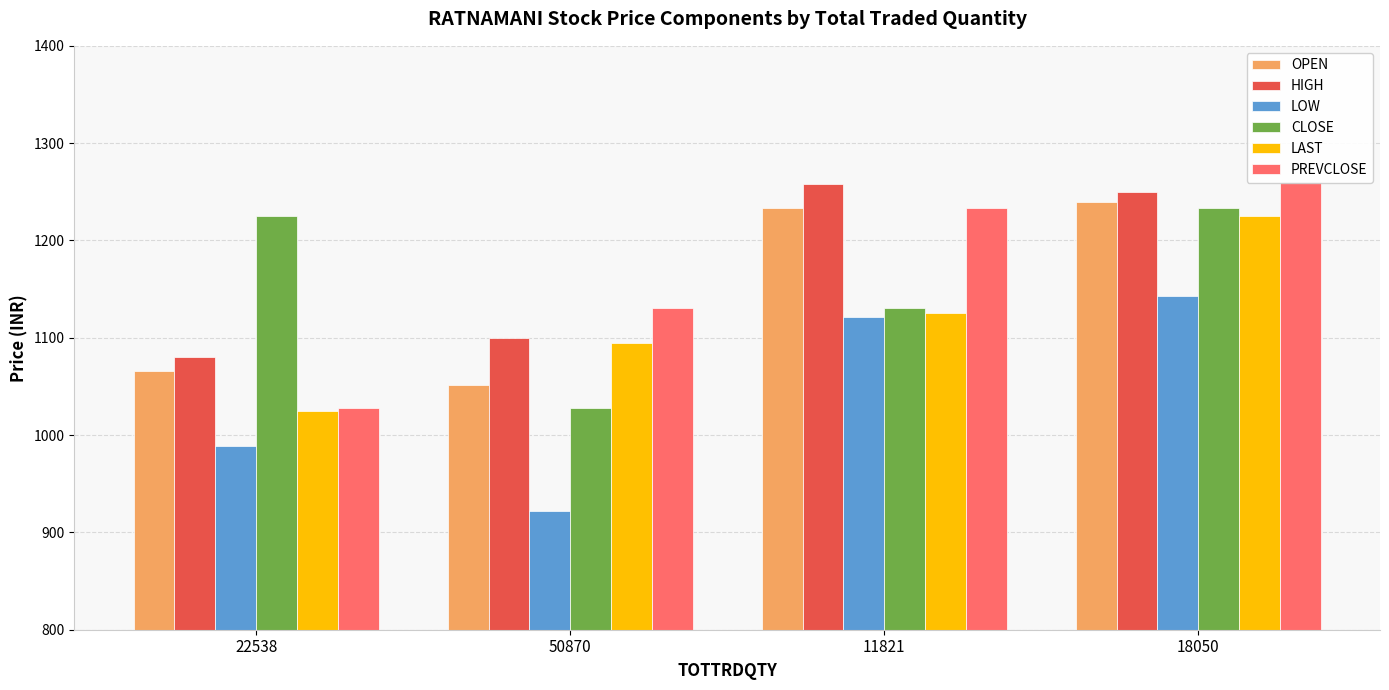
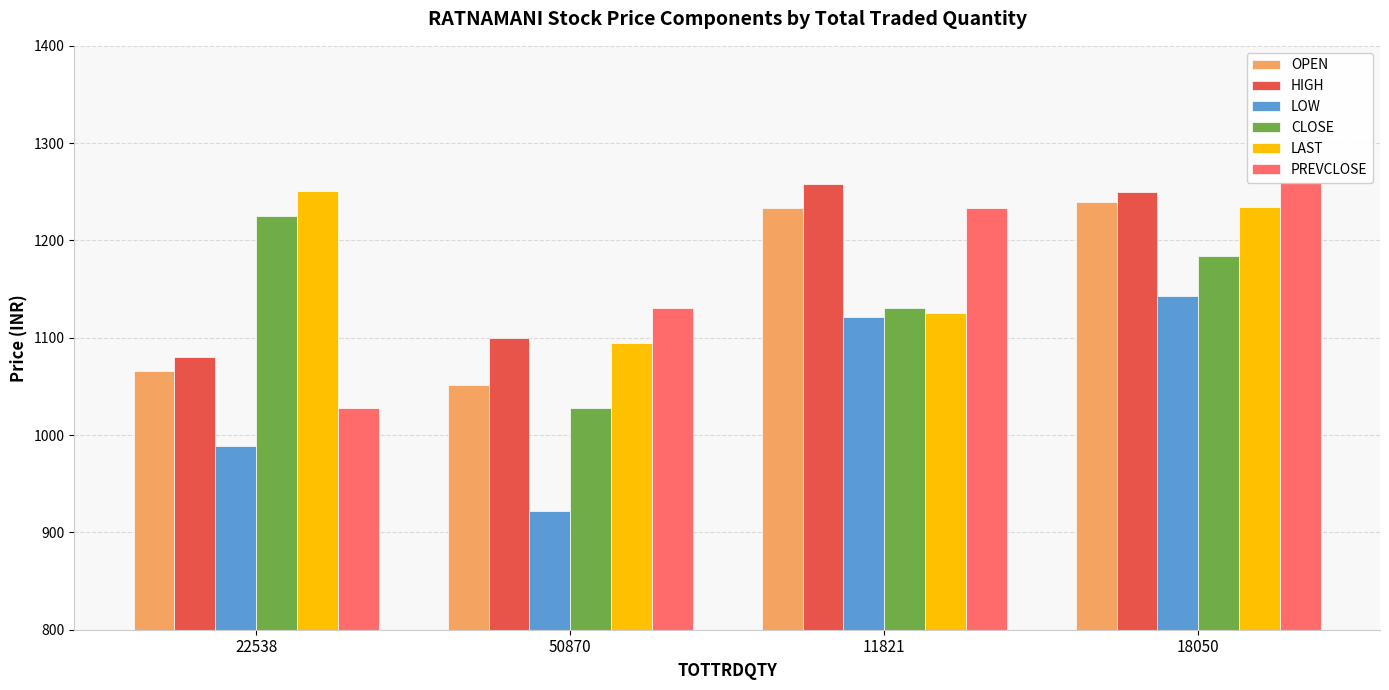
LAST, 22538: 1030 -> 1250
CLOSE, 18050: 1230 -> 1180
LAST, 18050: 1225 -> 1235
